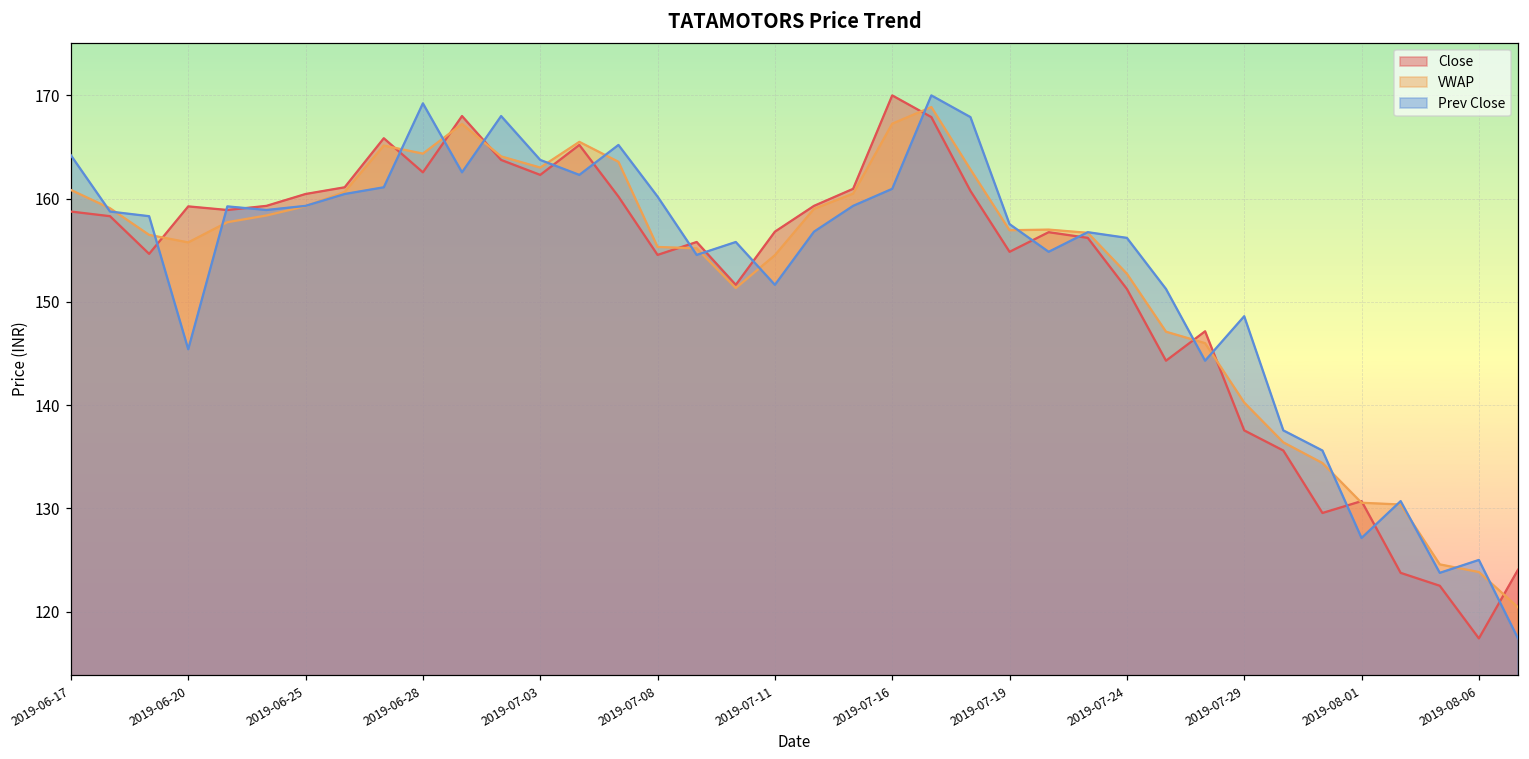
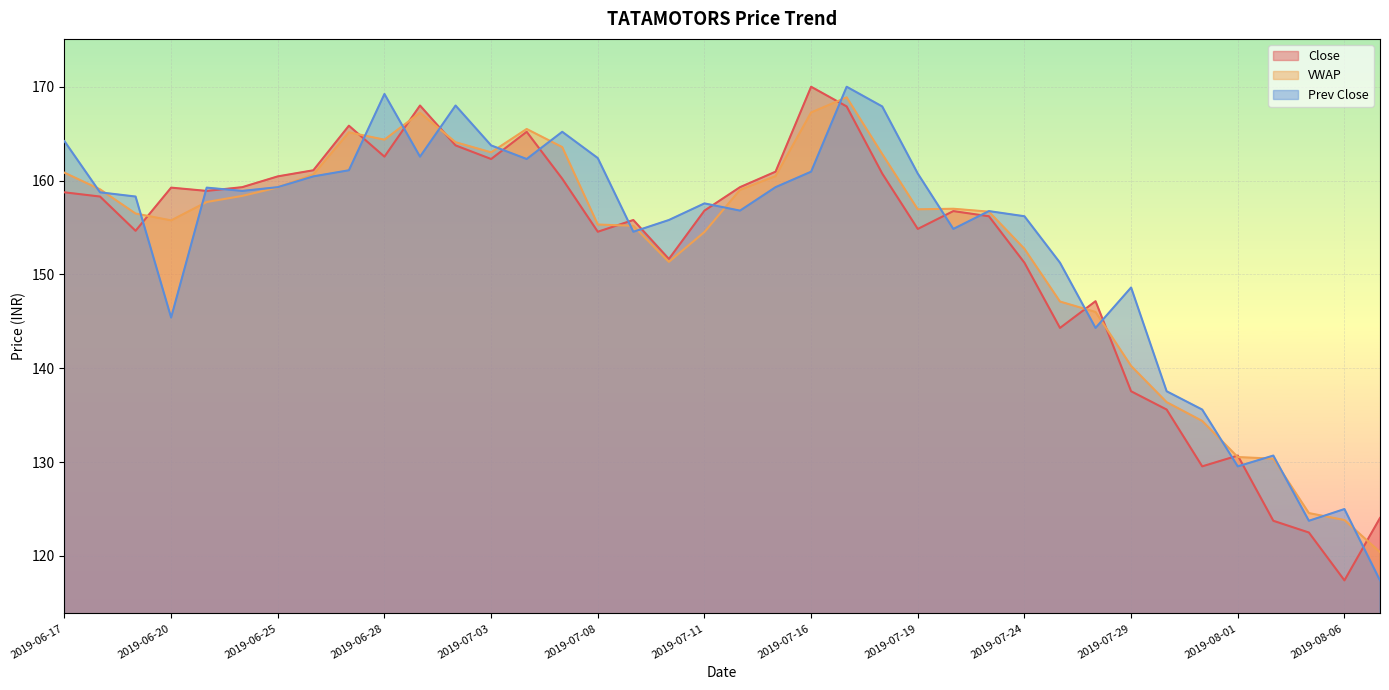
Prev Close, 2019-07-08: 160 -> 162
Prev Close, 2019-07-11: 152 -> 158
Prev Close, 2019-07-19: 158 -> 161
Prev Close, 2019-08-01: 127 -> 130
